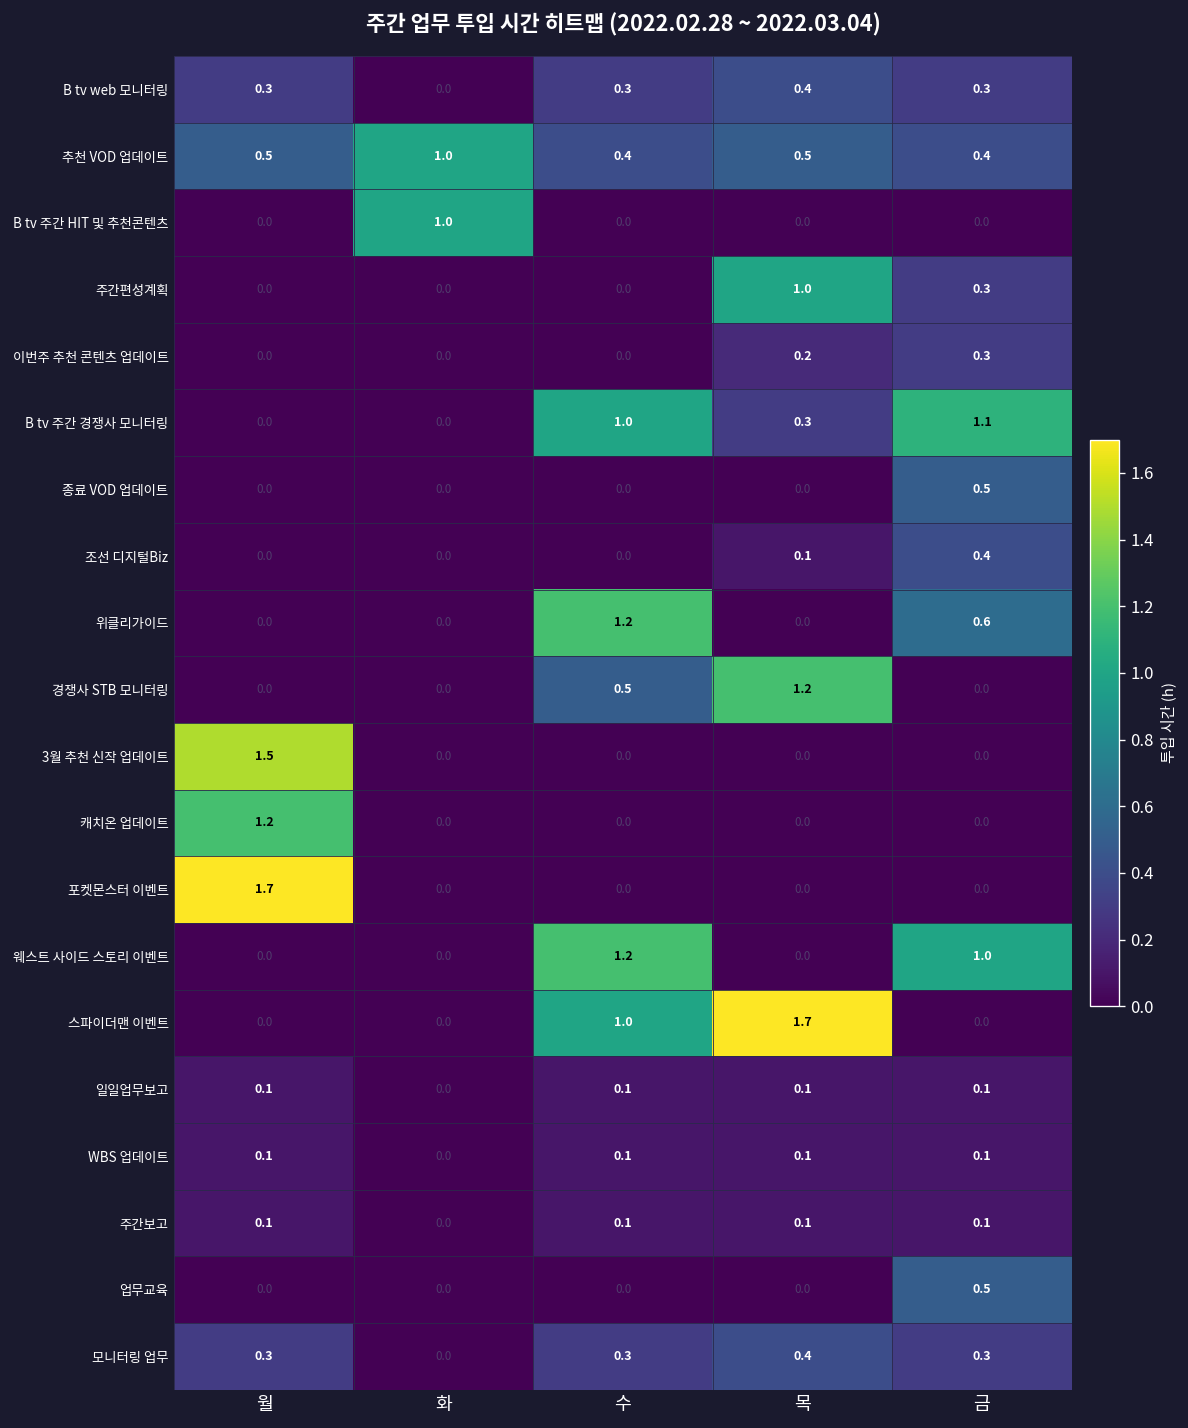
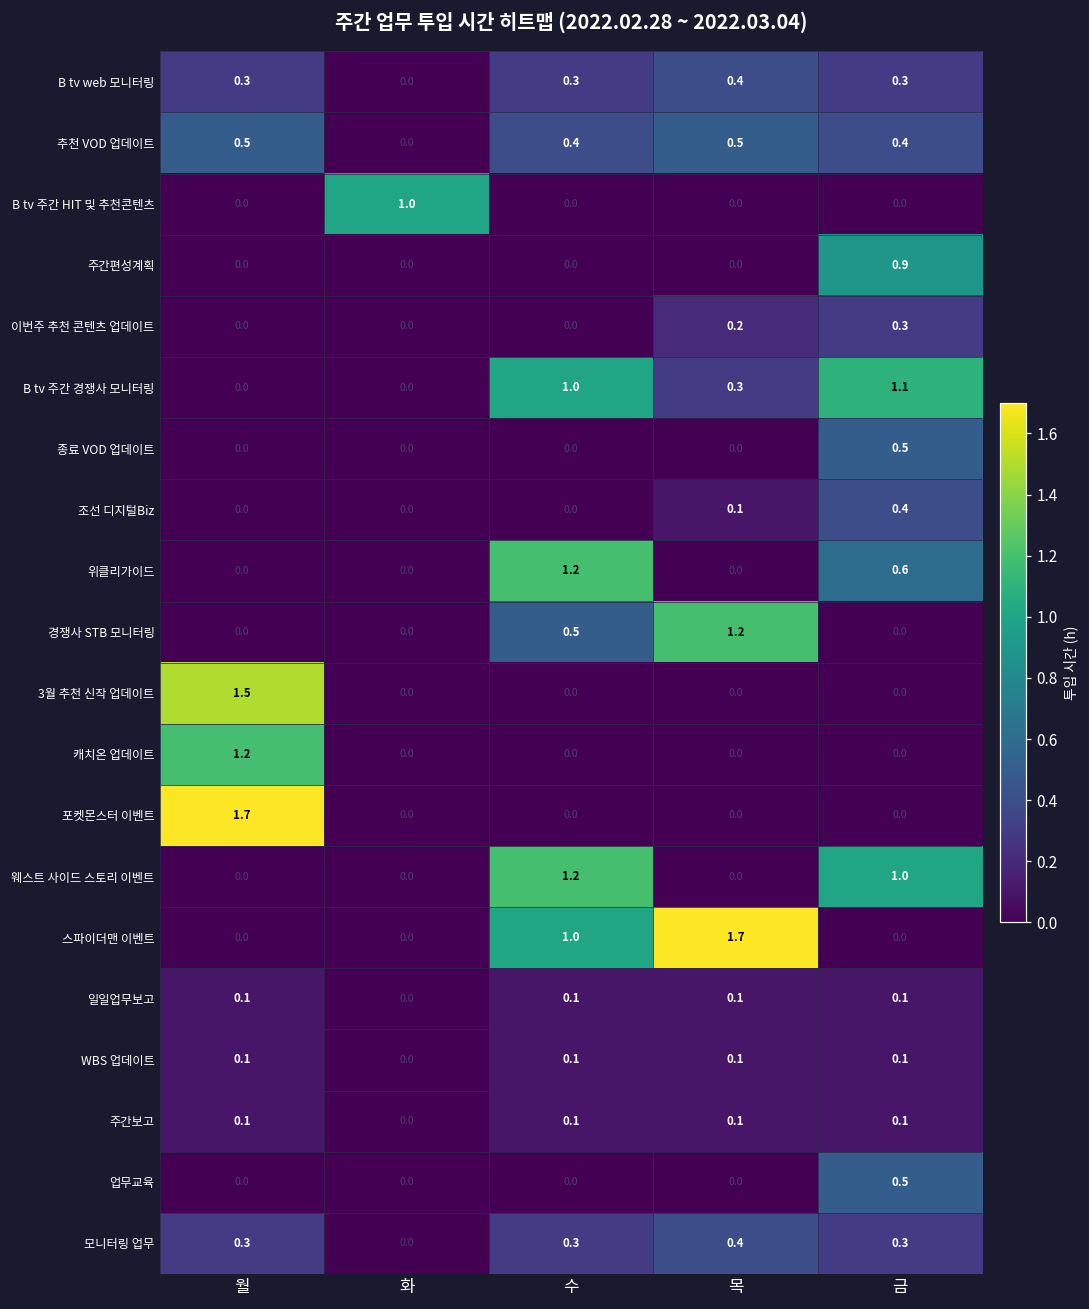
추천 VOD 업데이트, 화: 1.0 -> 0.0
주간편성계획, 목: 1.0 -> 0.0
주간편성계획, 금: 0.3 -> 0.9
